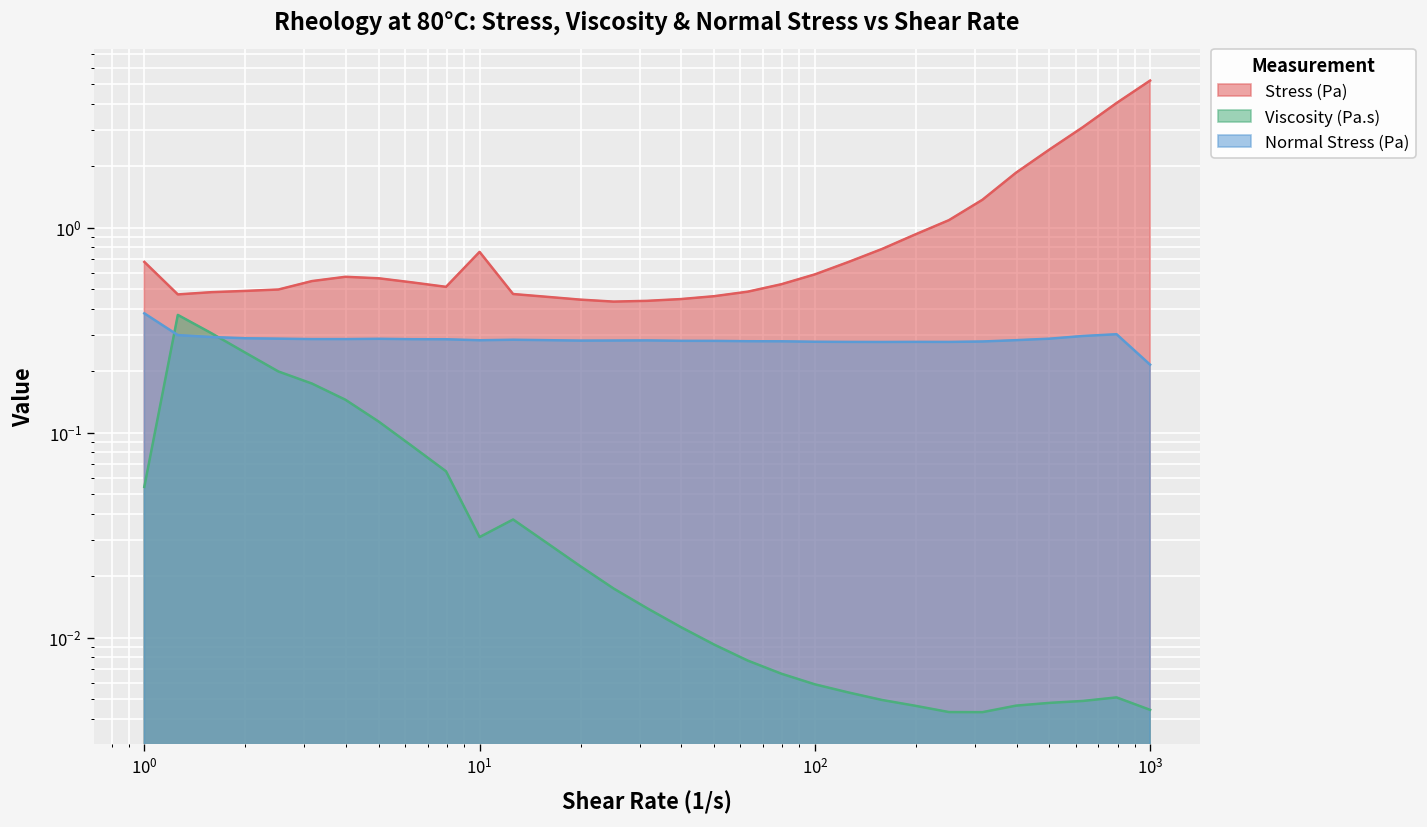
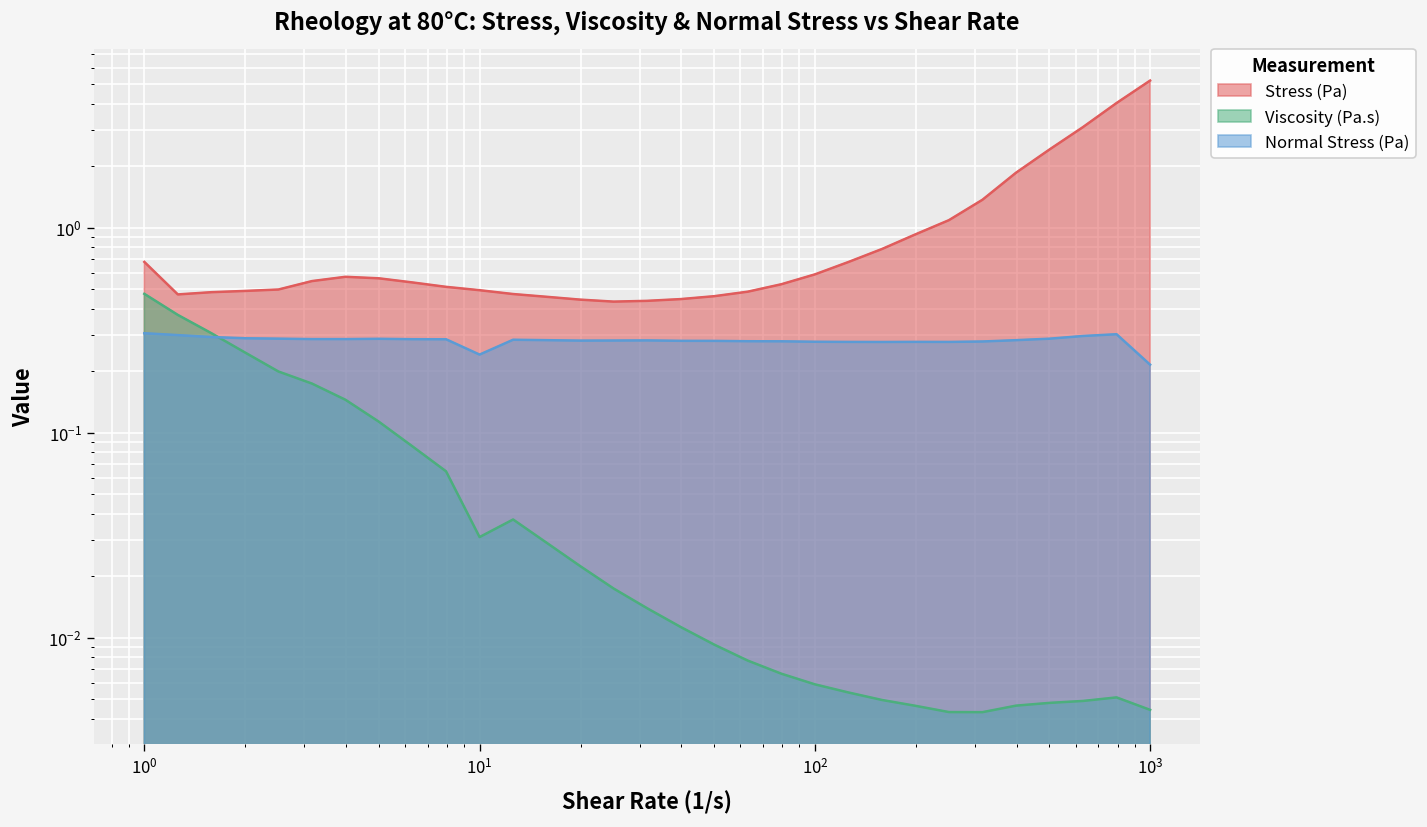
Viscosity (Pa.s), 10^0: 0.054 -> 0.48
Normal Stress (Pa), 10^0: 0.38 -> 0.31
Stress (Pa), 10^1: 0.8 -> 0.50
Normal Stress (Pa), 10^1: 0.28 -> 0.24
